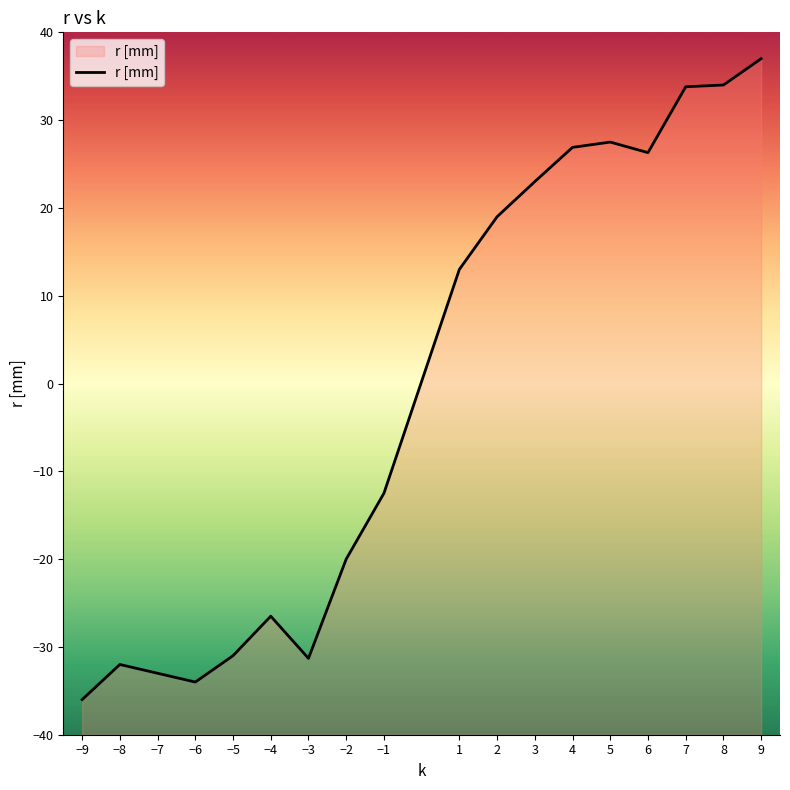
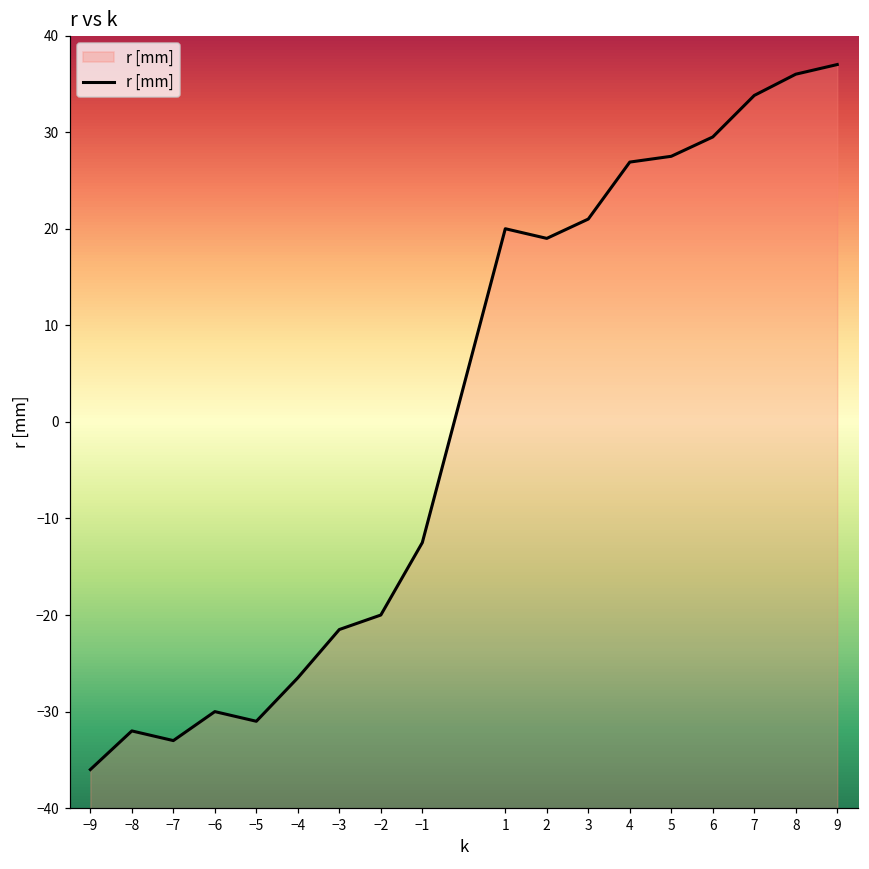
−6: -34 -> -30
−3: -31 -> -22
1: 13 -> 20
3: 23 -> 21
6: 26 -> 30
8: 34 -> 36
